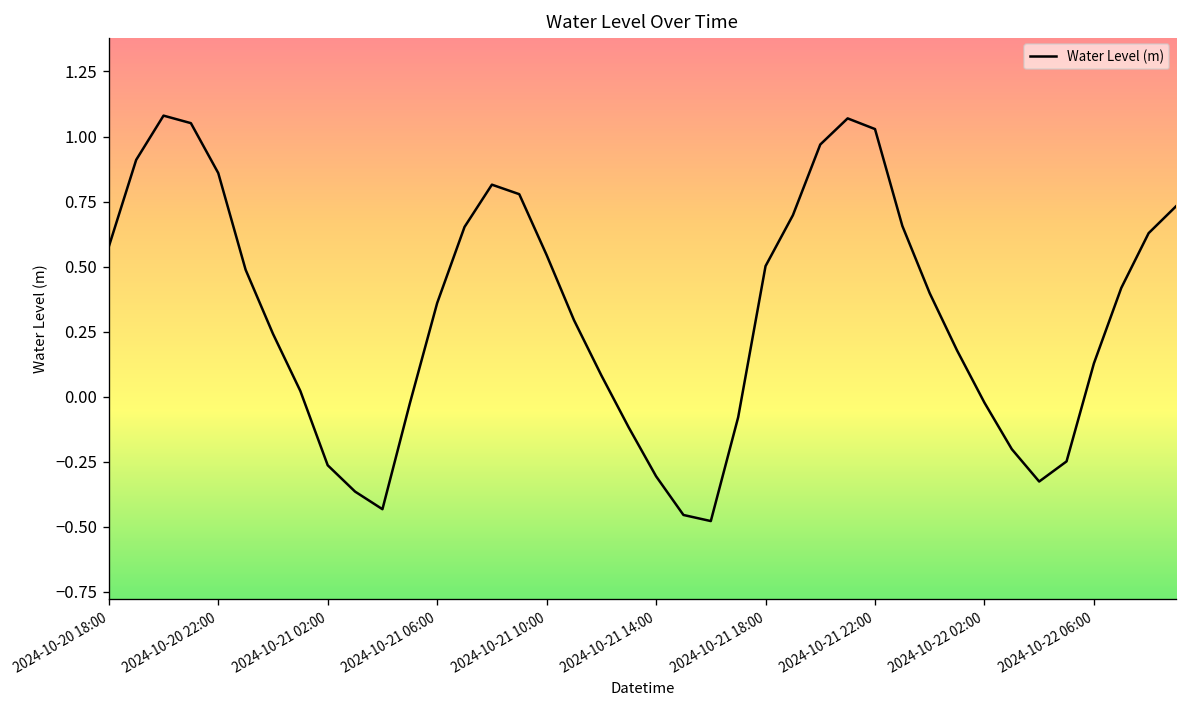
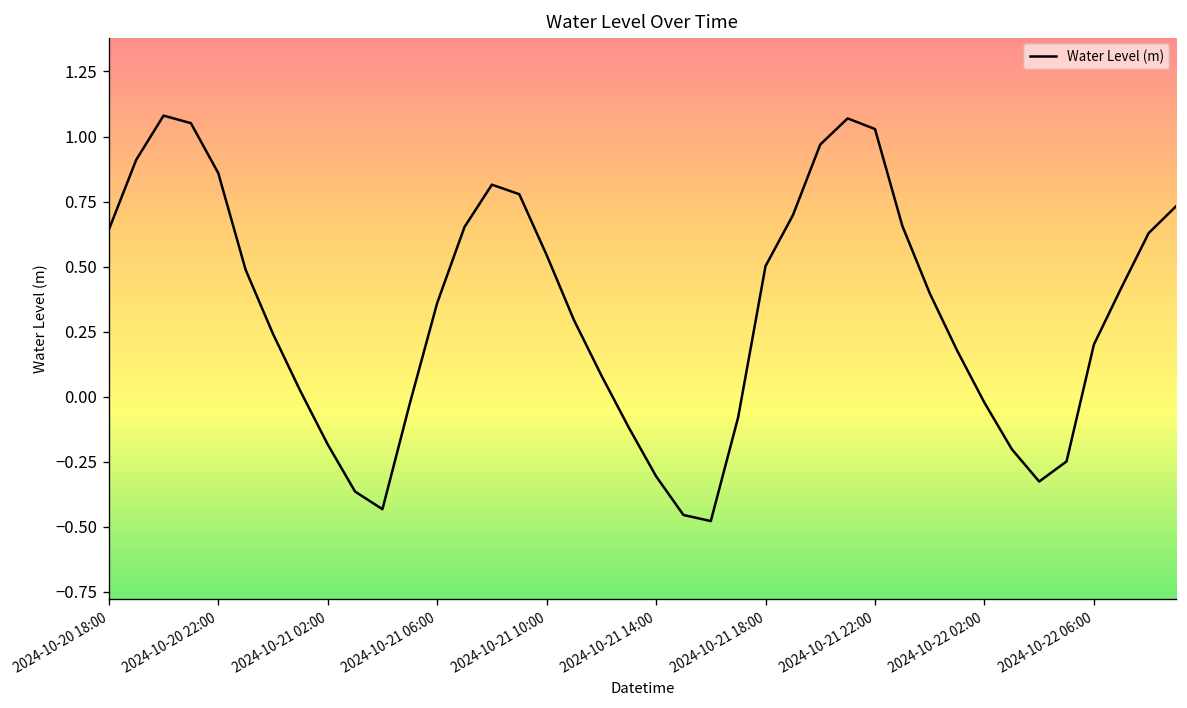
2024-10-20 18:00: 0.58 -> 0.64
2024-10-21 02:00: -0.26 -> -0.18
2024-10-22 06:00: 0.13 -> 0.20
